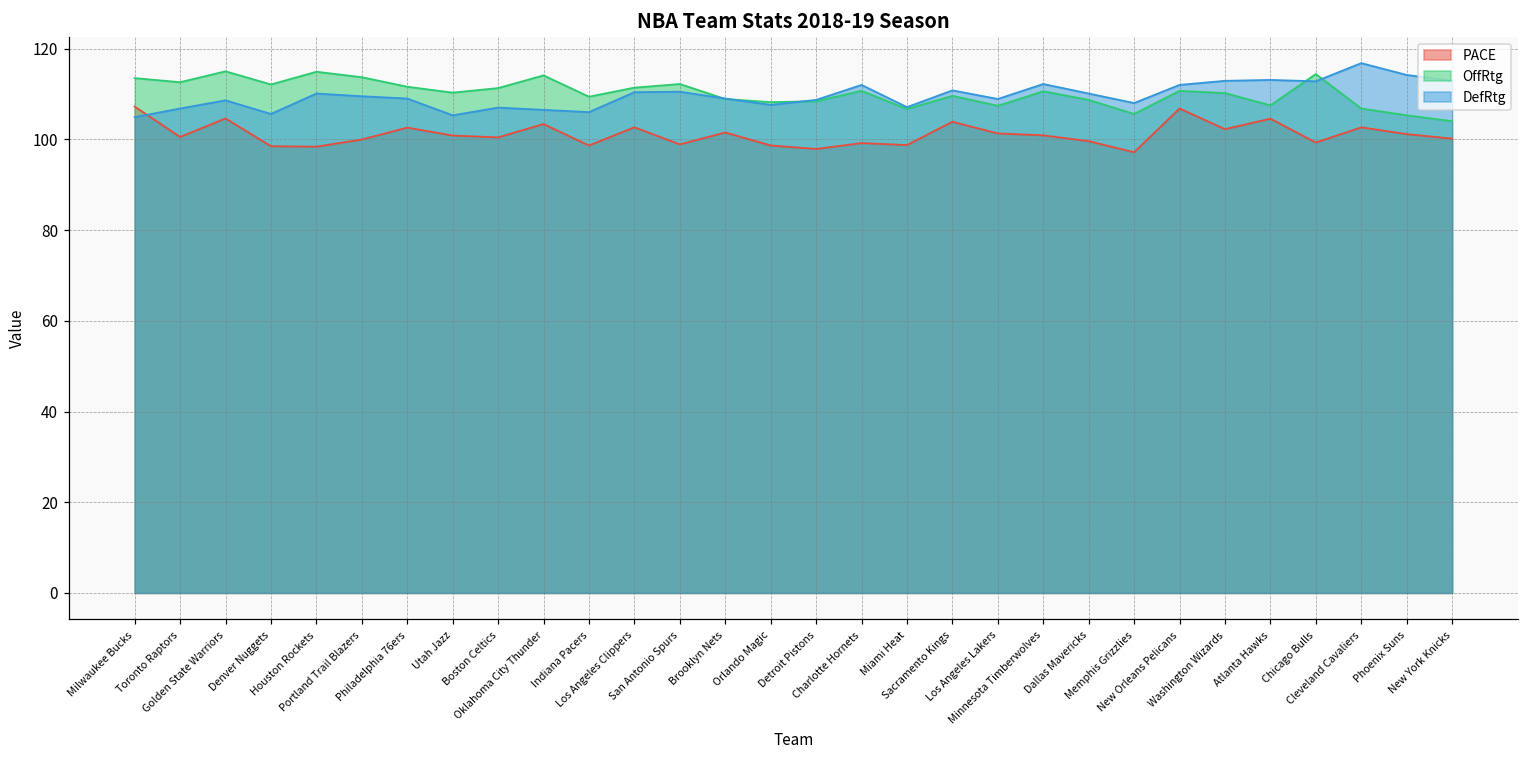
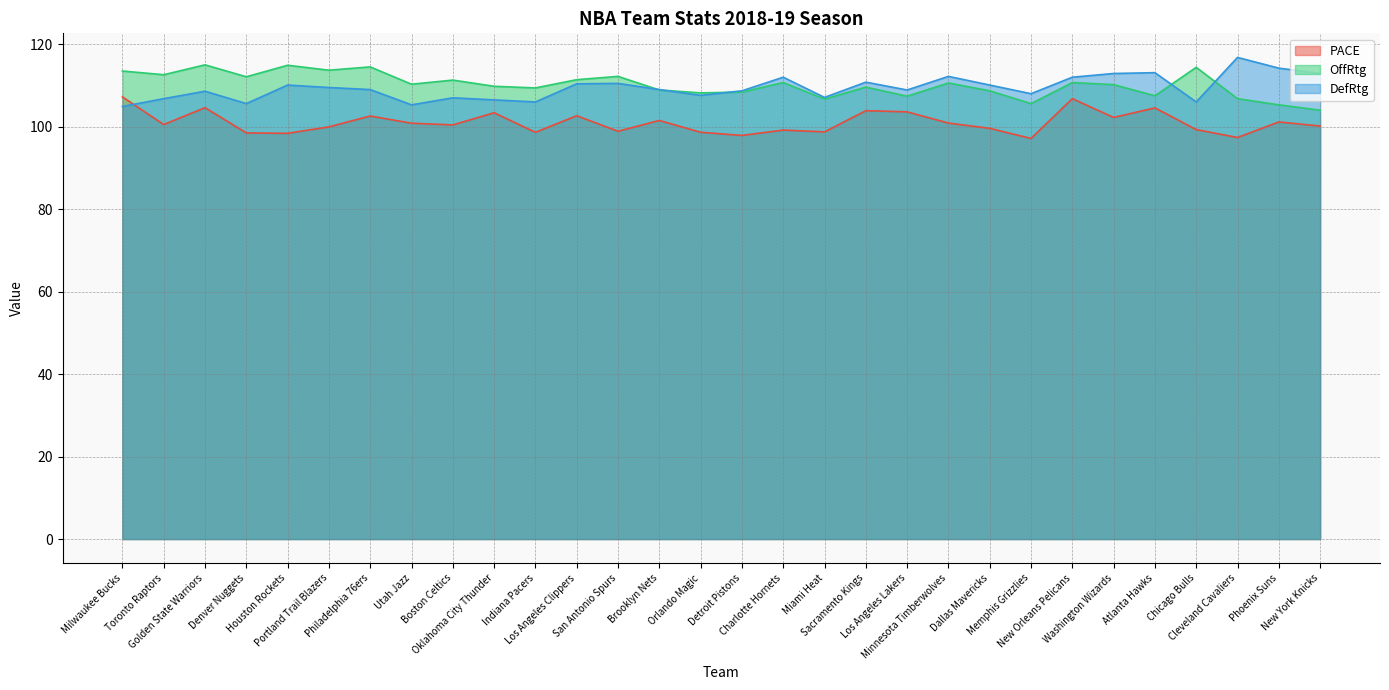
OffRtg, Philadelphia 76ers: 112 -> 115
OffRtg, Oklahoma City Thunder: 114 -> 110
PACE, Los Angeles Lakers: 101 -> 104
DefRtg, Chicago Bulls: 113 -> 106
PACE, Cleveland Cavaliers: 103 -> 97
